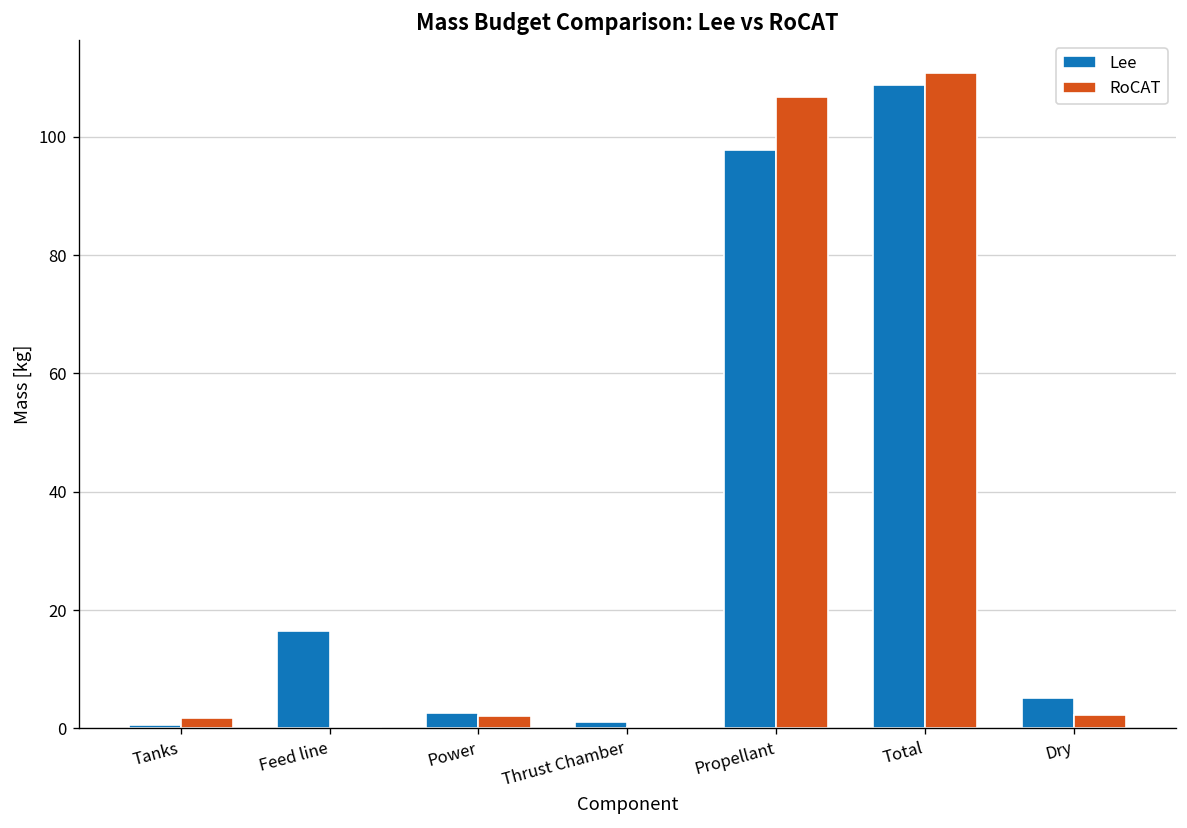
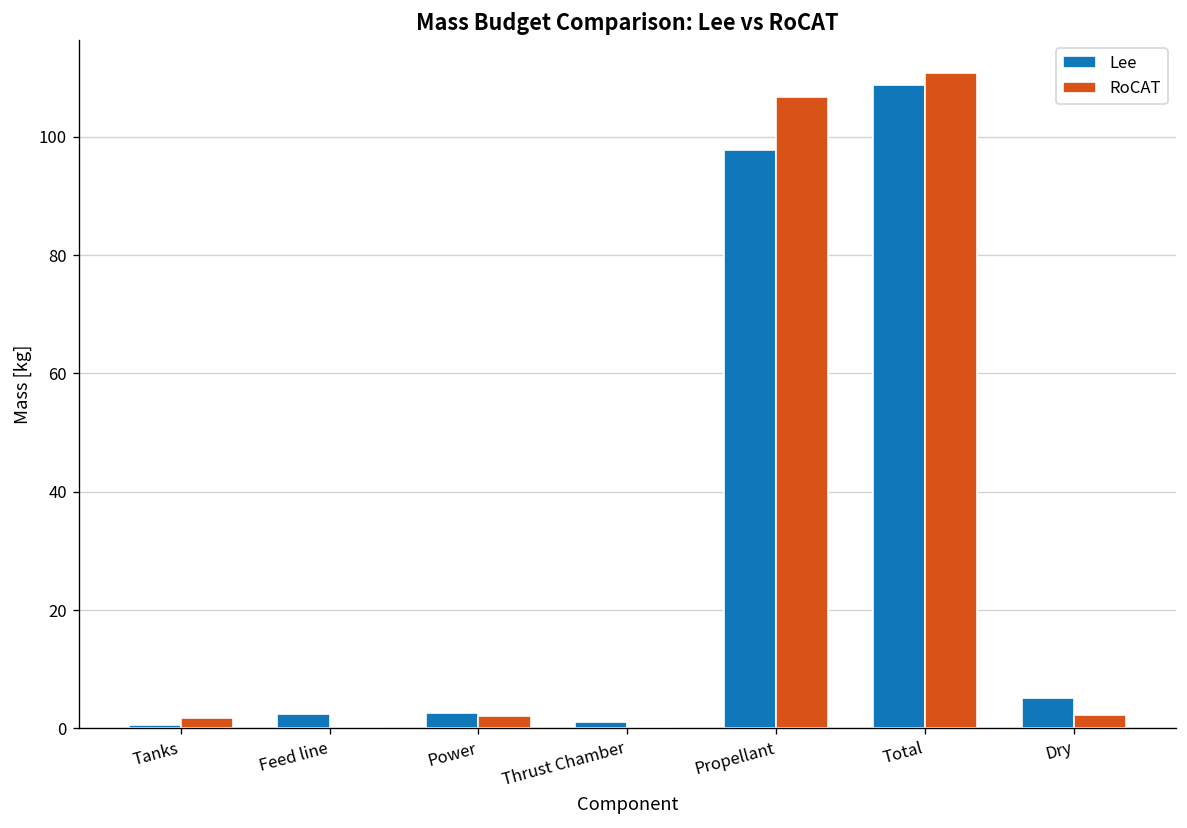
Lee, Feed line: 16 -> 2
